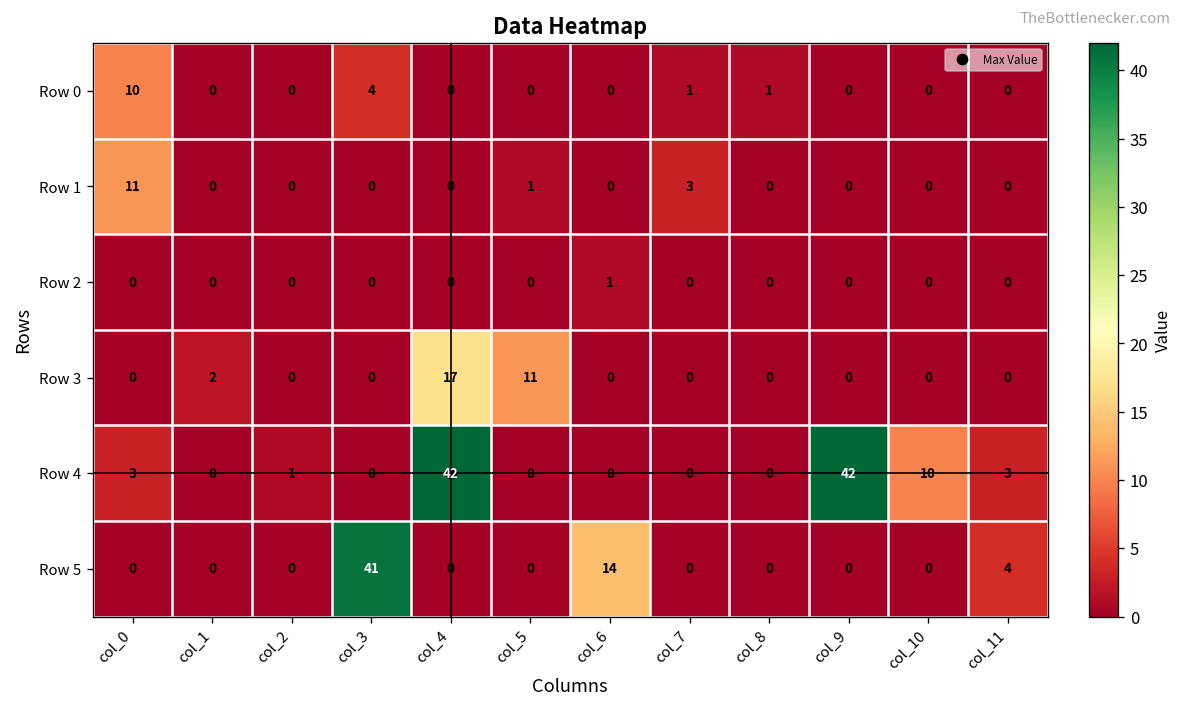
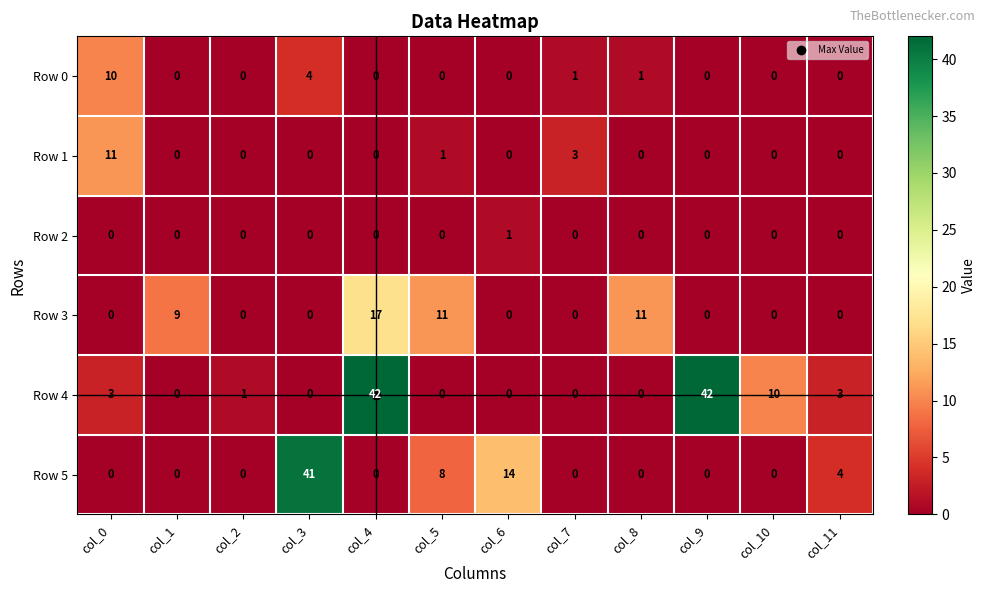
Row 3, col_1: 2 -> 9
Row 3, col_8: 0 -> 11
Row 5, col_5: 0 -> 8
